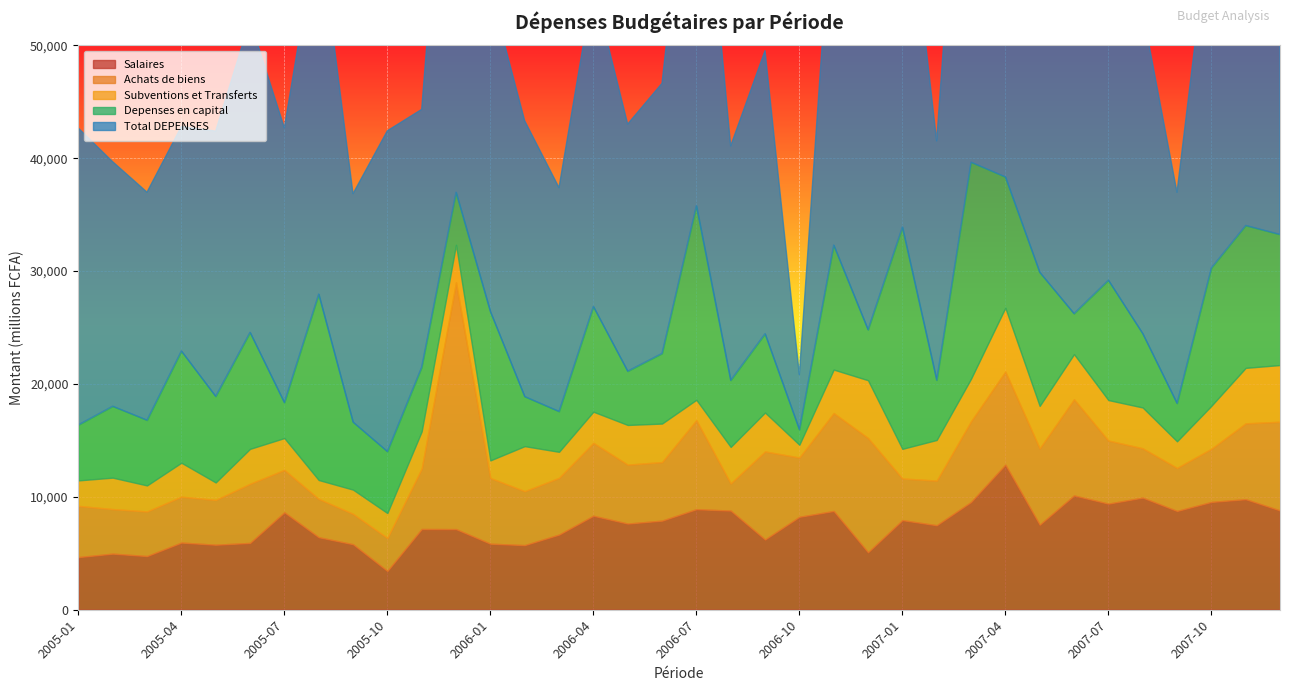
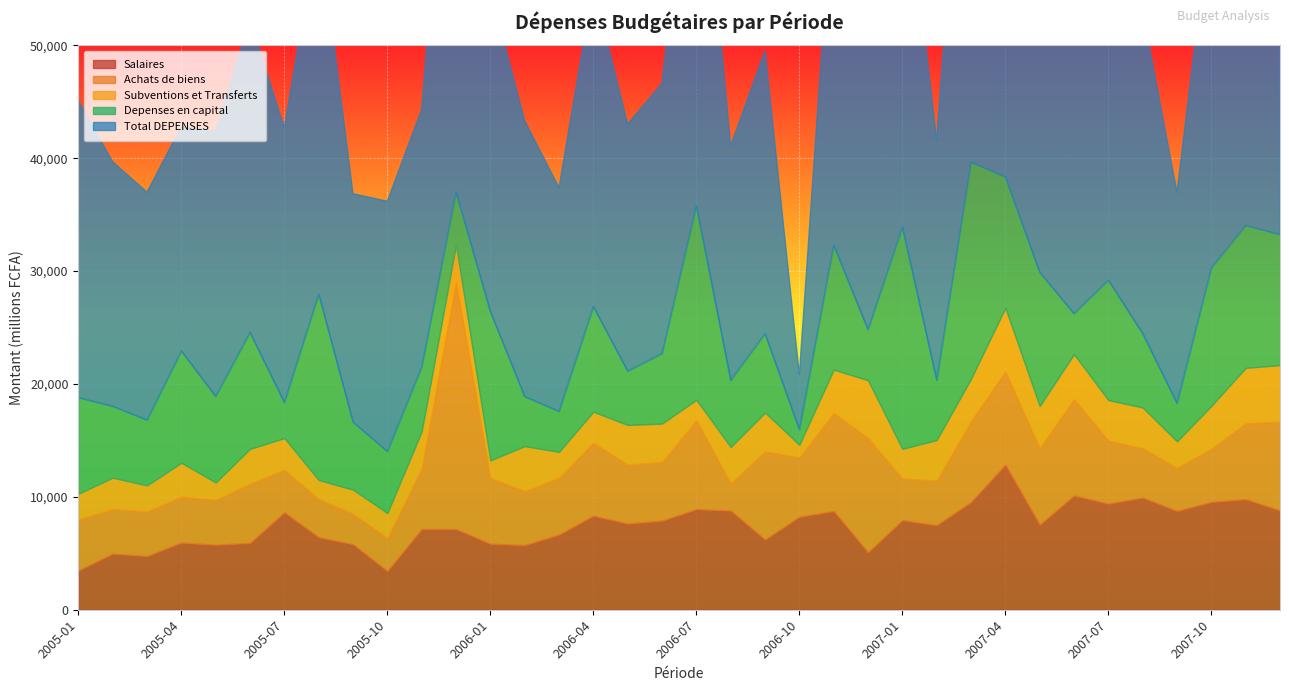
Salaires, 2005-01: 4,700 -> 3,500
Depenses en capital, 2005-01: 4,900 -> 8,500
Total DEPENSES, 2005-10: 28,400 -> 22,200
